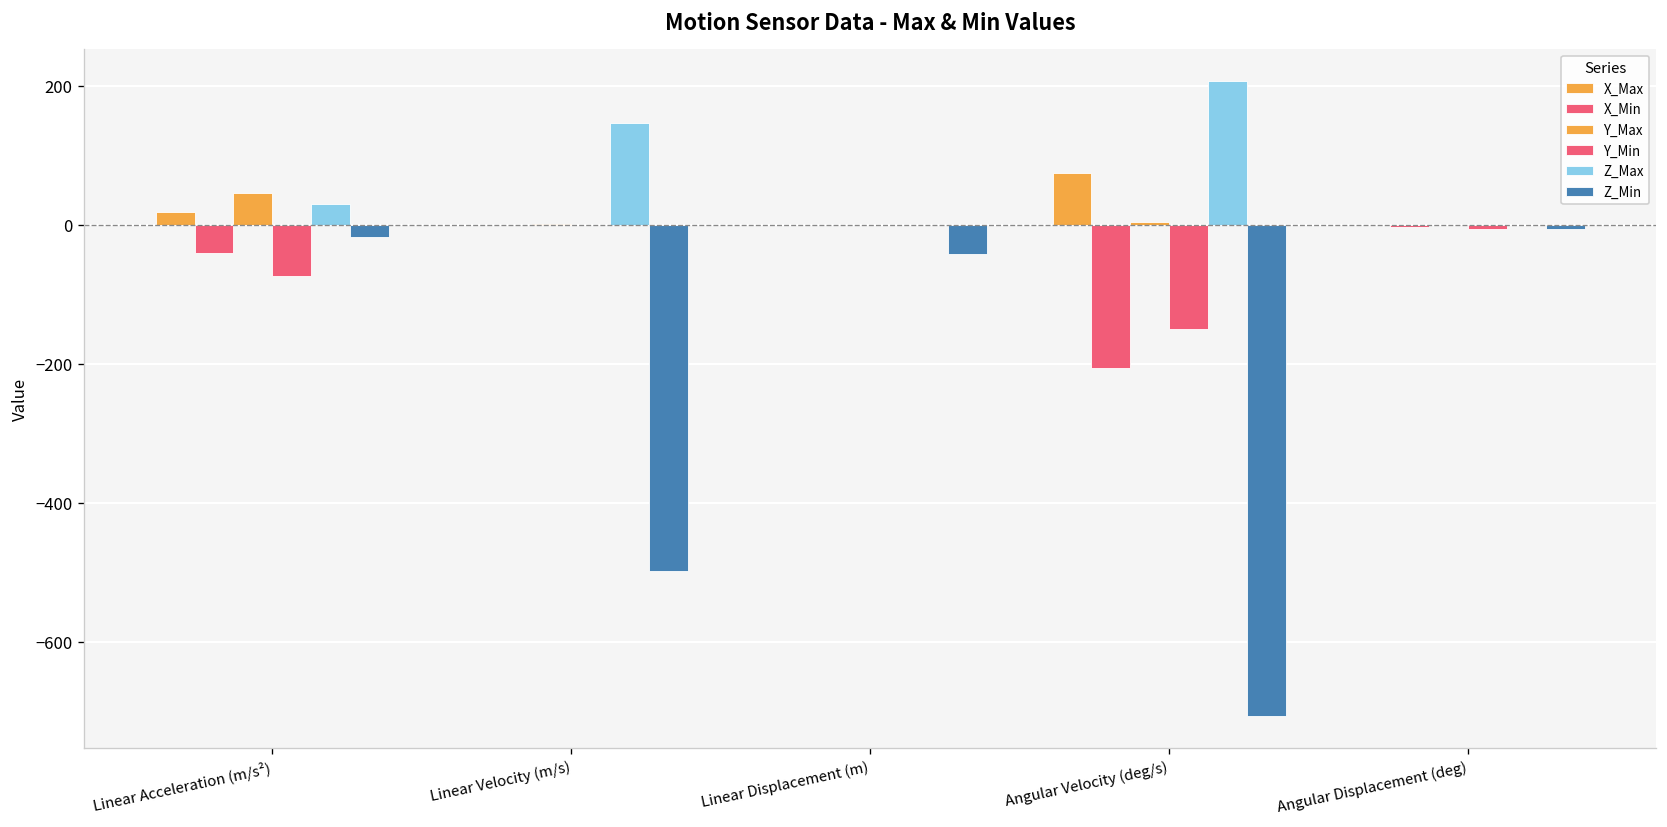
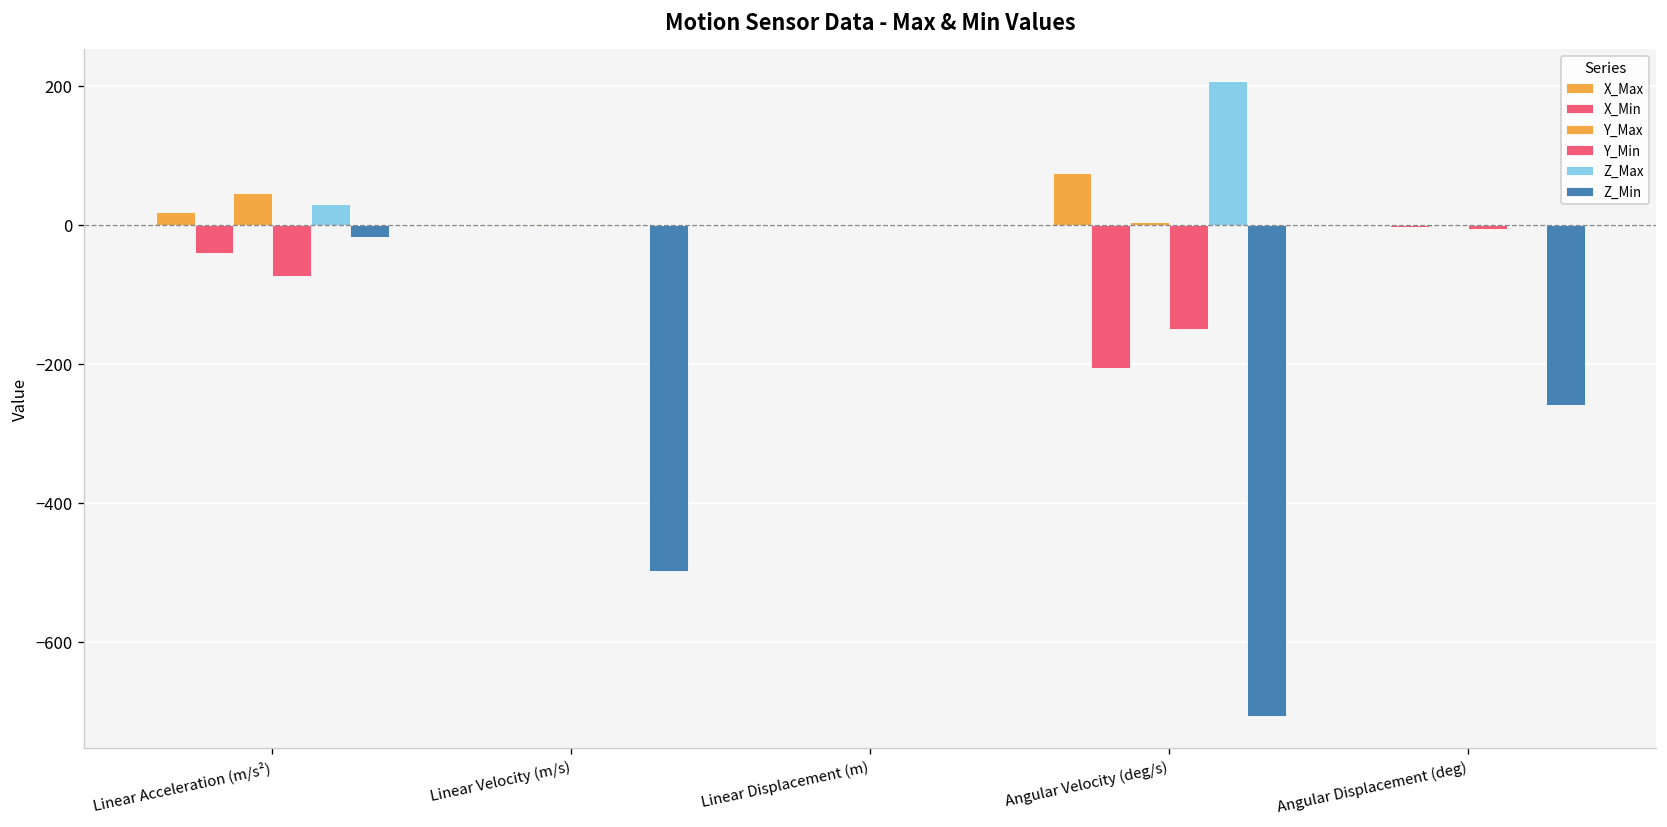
Z_Max, Linear Velocity (m/s): 150 -> 0
Z_Min, Linear Displacement (m): -40 -> 0
Z_Min, Angular Displacement (deg): -10 -> -260
